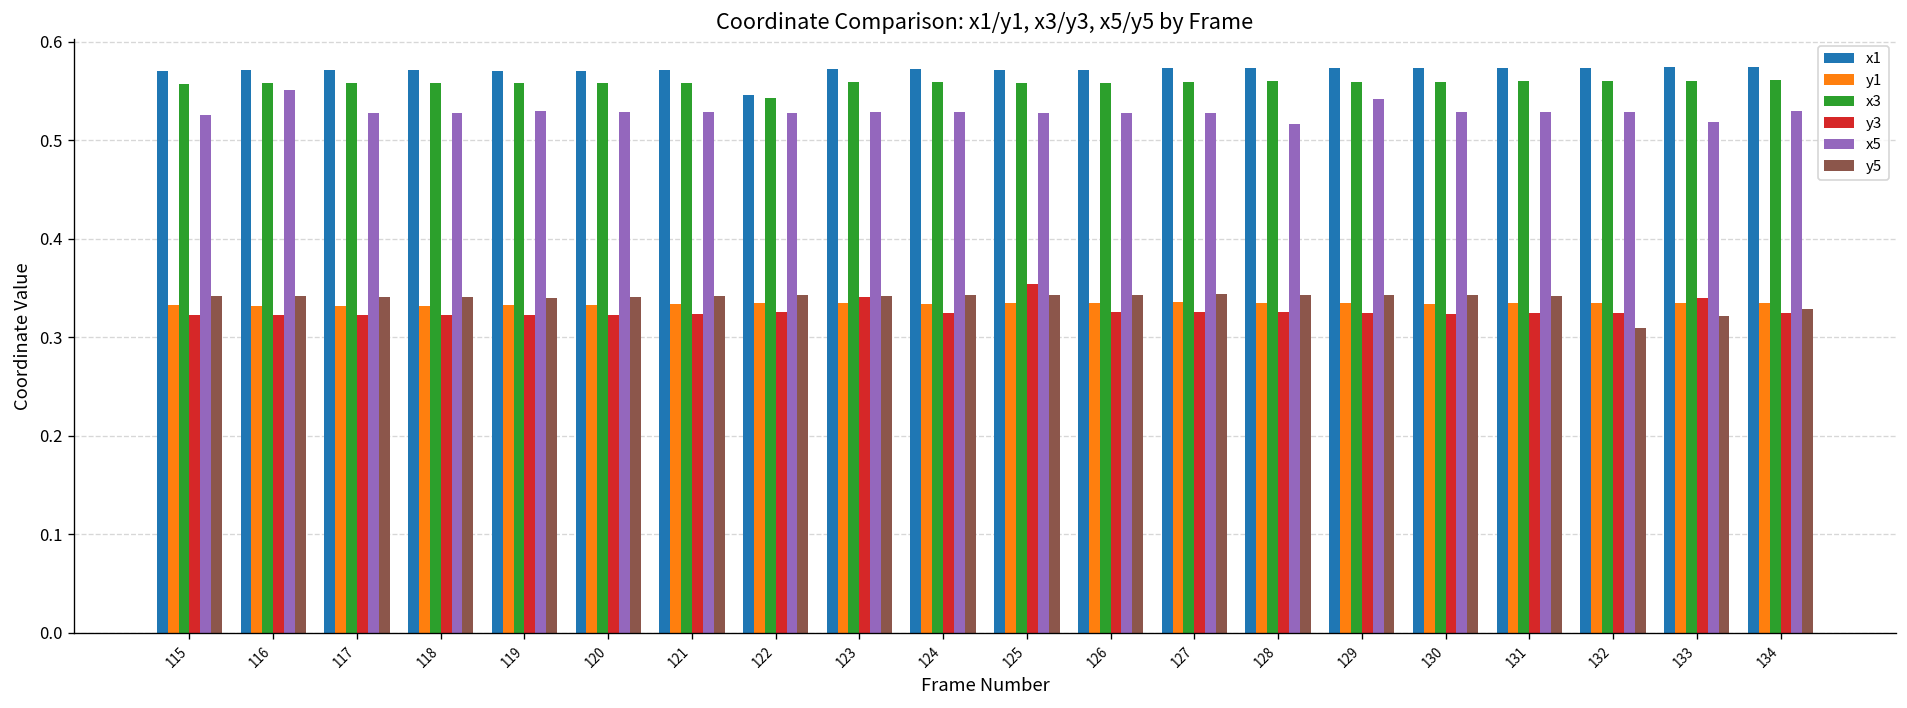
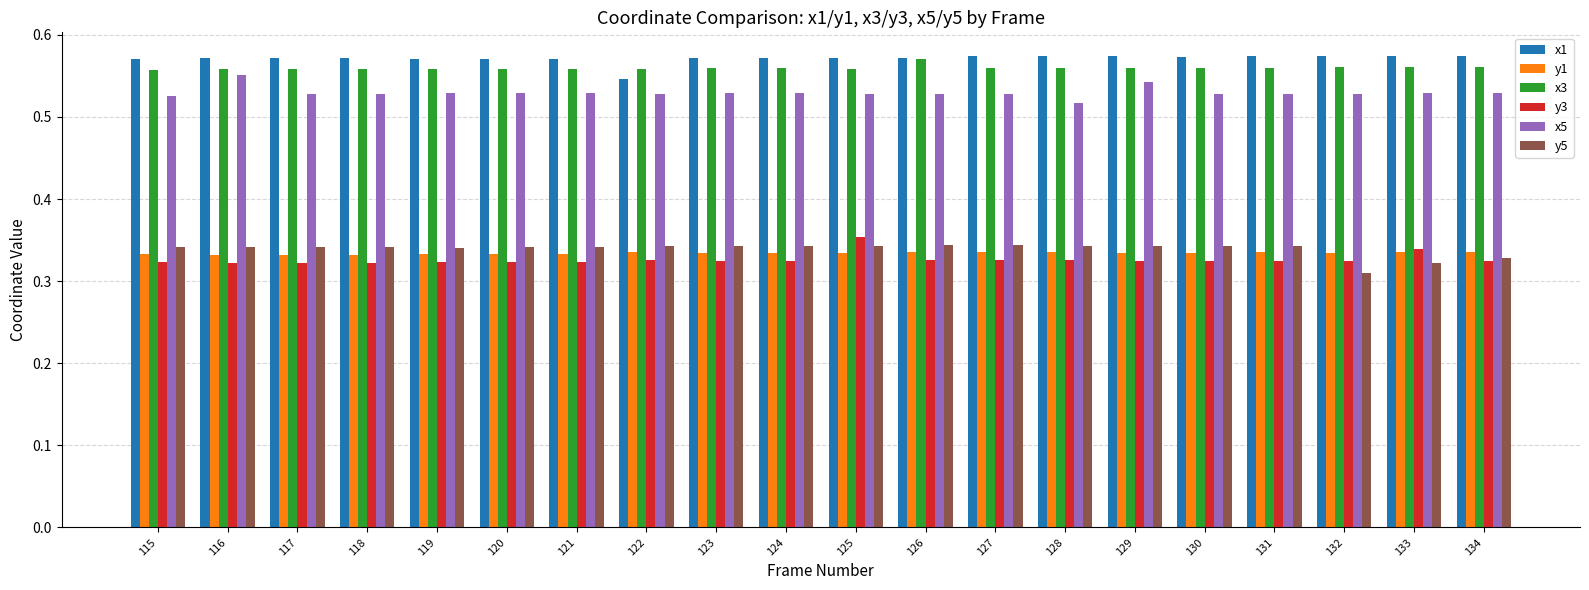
x3, 122: 0.54 -> 0.56
y3, 123: 0.34 -> 0.32
x3, 126: 0.56 -> 0.57
x5, 133: 0.52 -> 0.53
